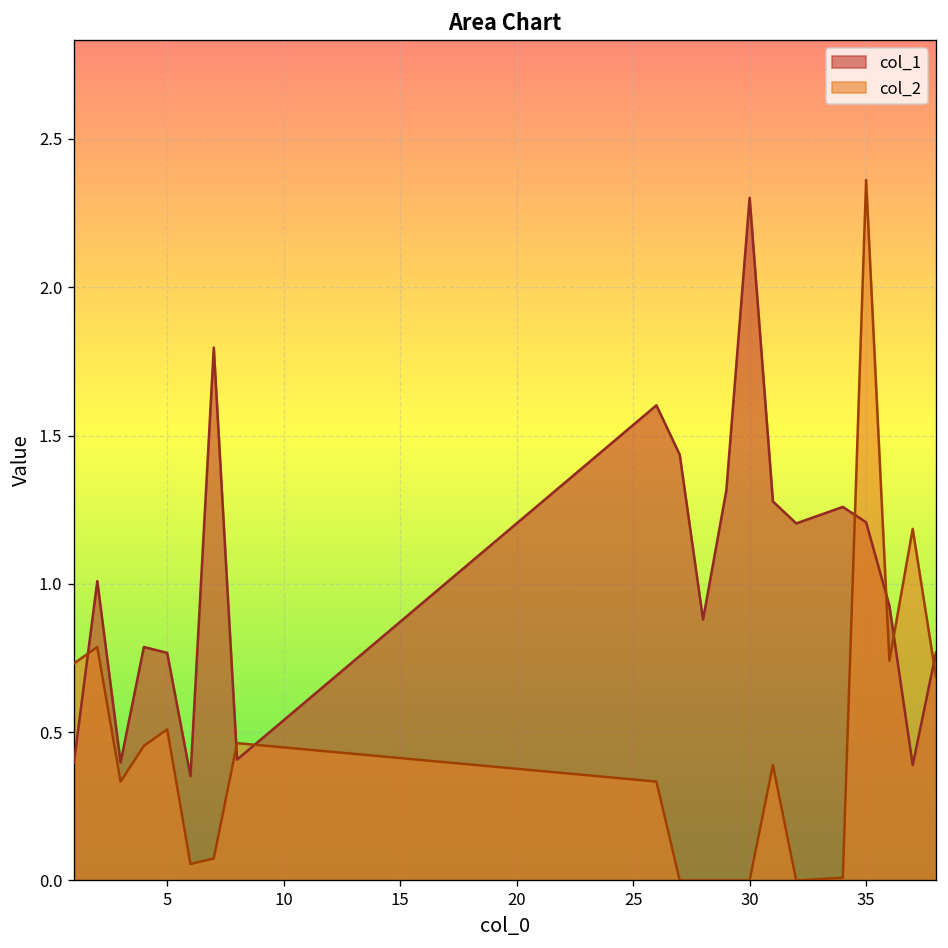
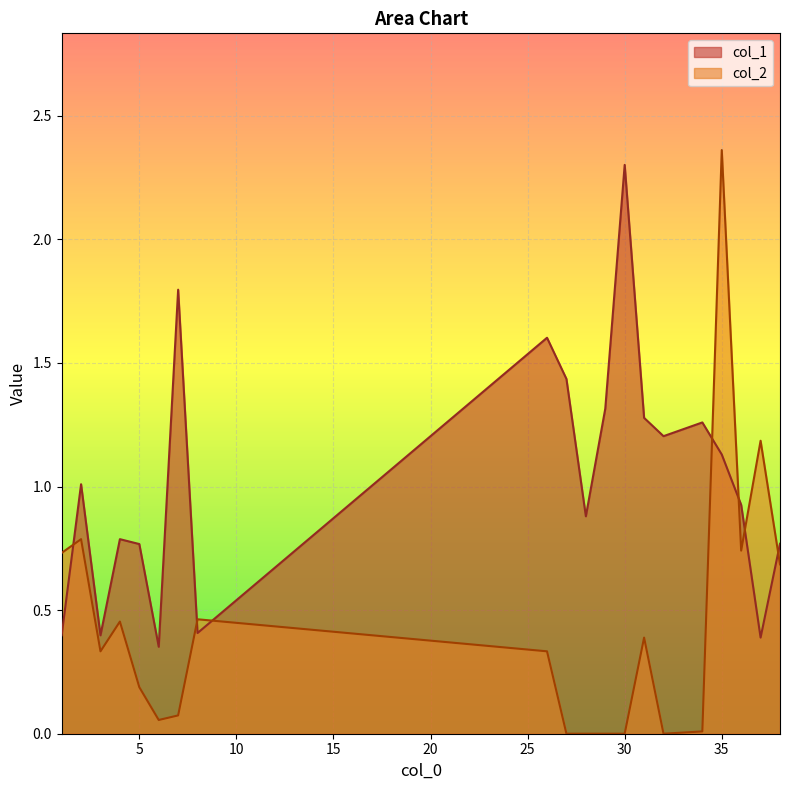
col_2, 5: 0.51 -> 0.19
col_1, 35: 1.21 -> 1.13
